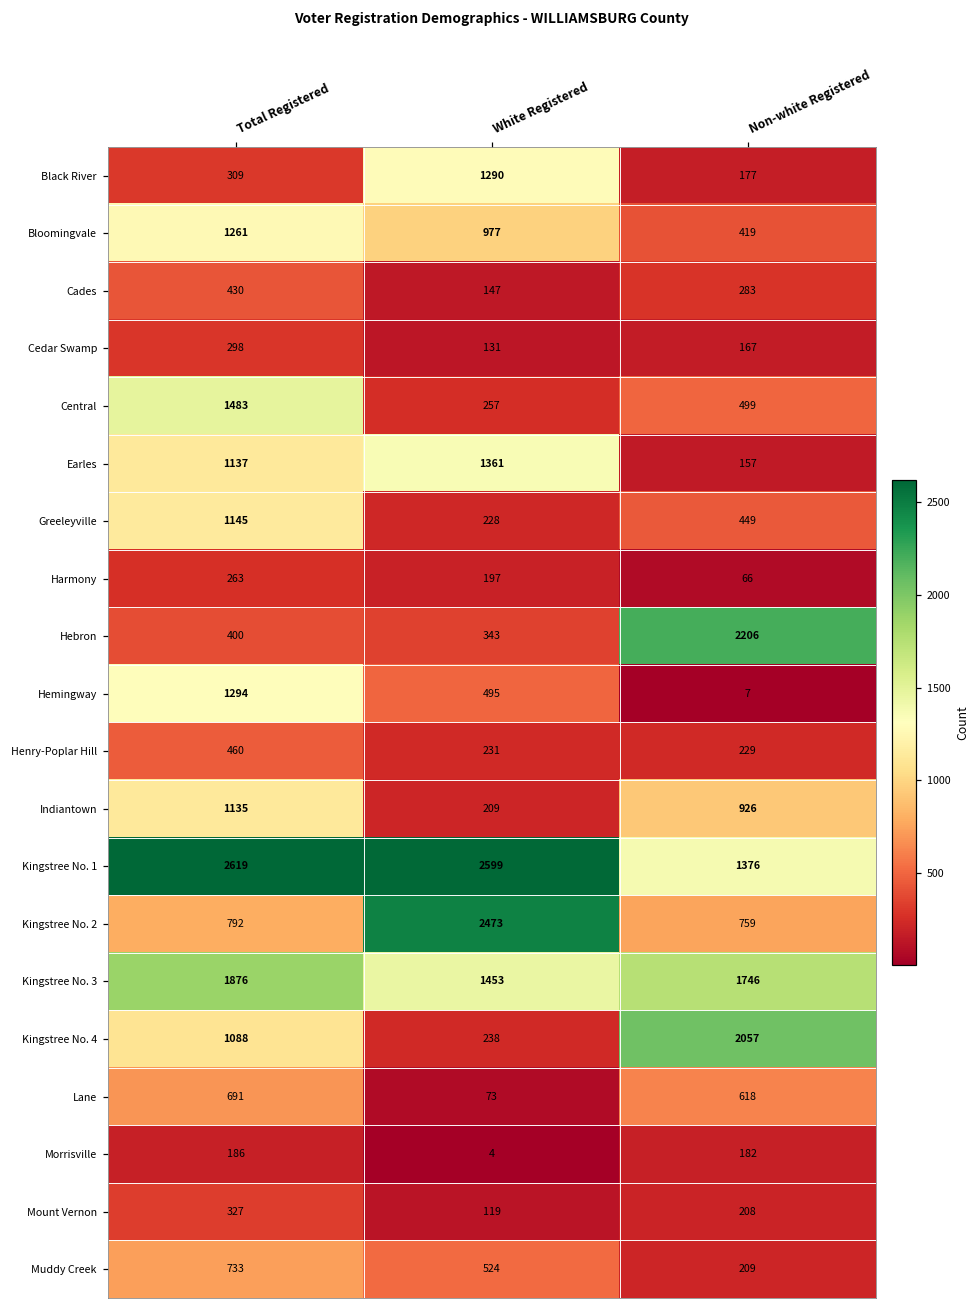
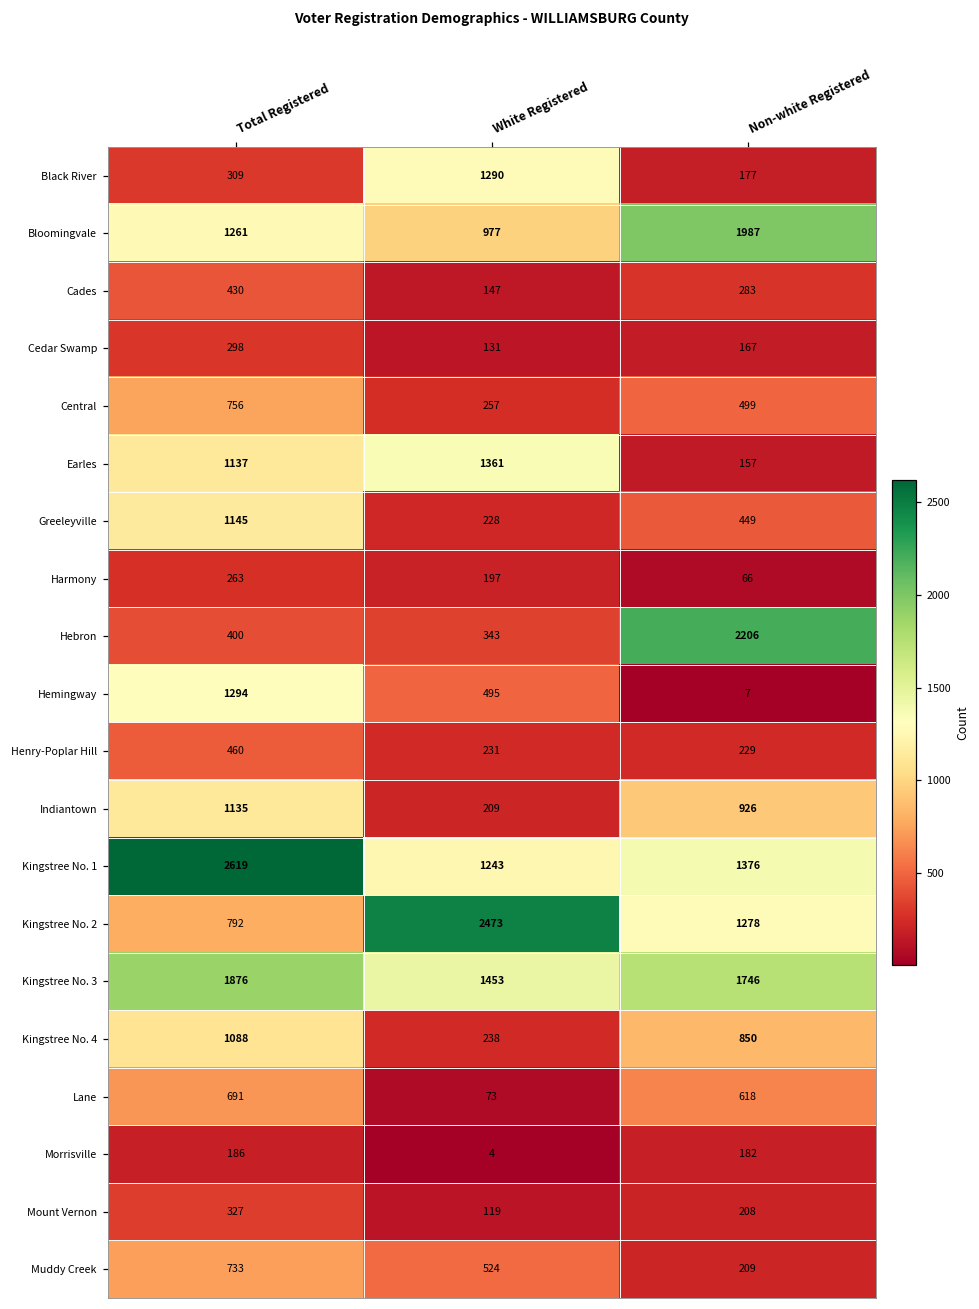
Bloomingvale, Non-white Registered: 419 -> 1987
Central, Total Registered: 1483 -> 756
Kingstree No. 1, White Registered: 2599 -> 1243
Kingstree No. 2, Non-white Registered: 759 -> 1278
Kingstree No. 4, Non-white Registered: 2057 -> 850
